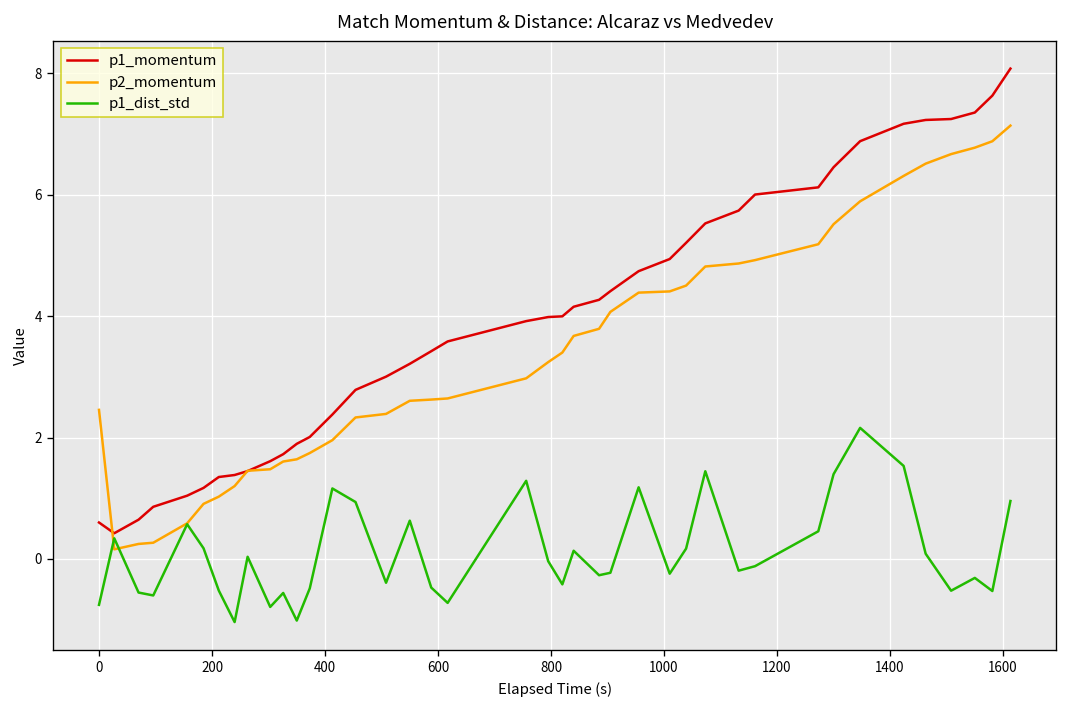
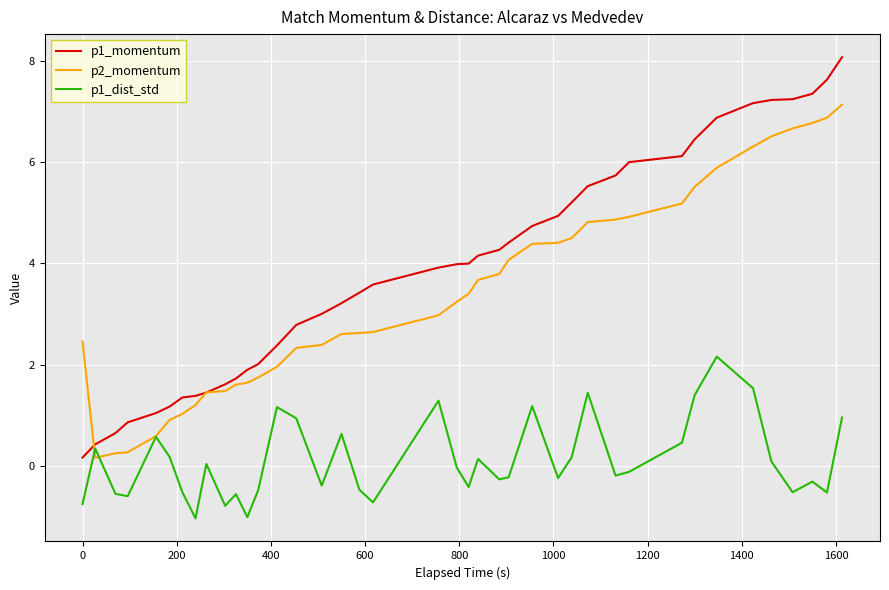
p1_momentum, 0: 0.6 -> 0.2
